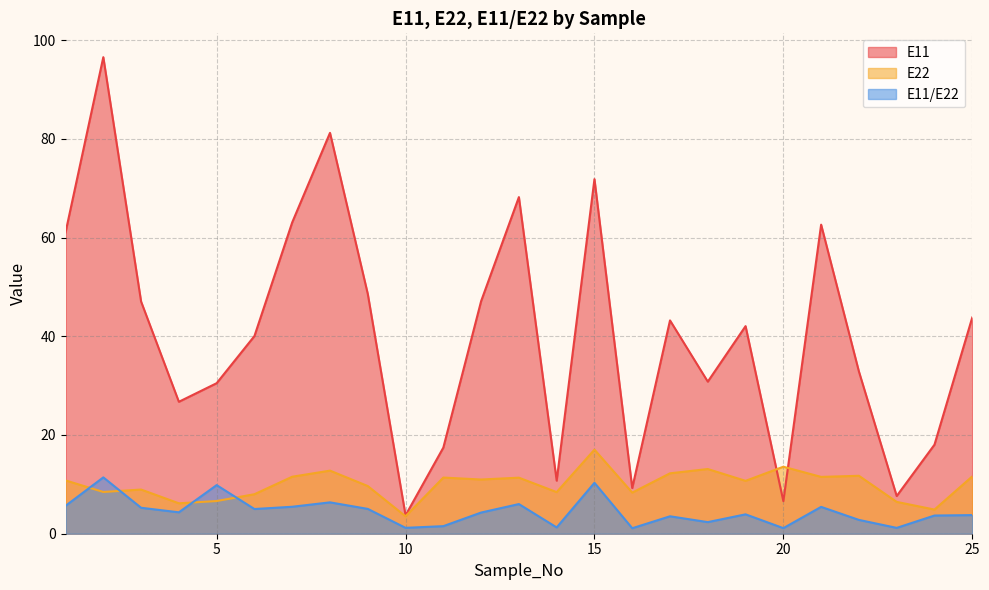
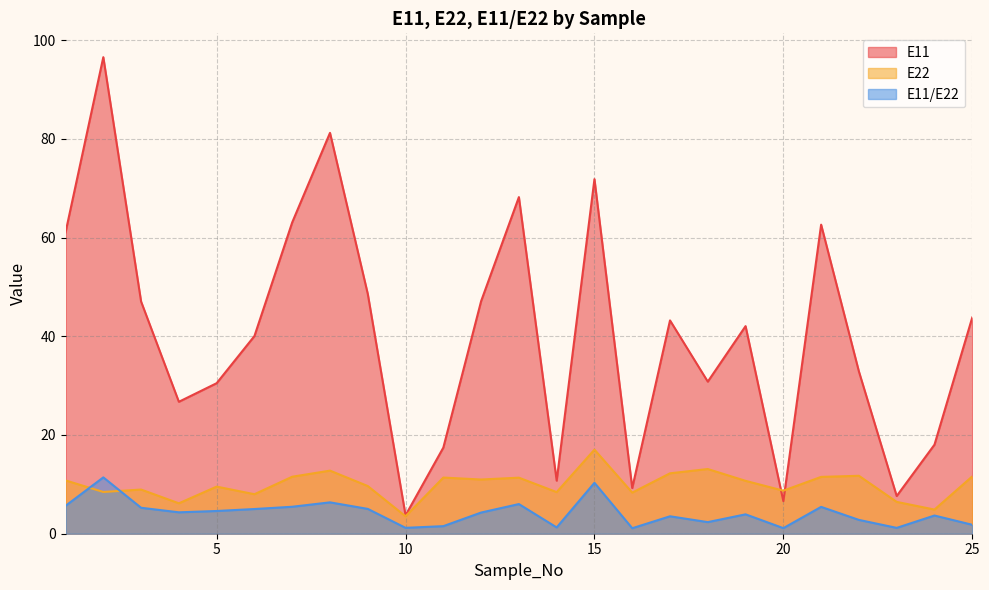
E22, 5: 7 -> 10
E11/E22, 5: 10 -> 5
E22, 20: 14 -> 9
E11/E22, 25: 4 -> 2
